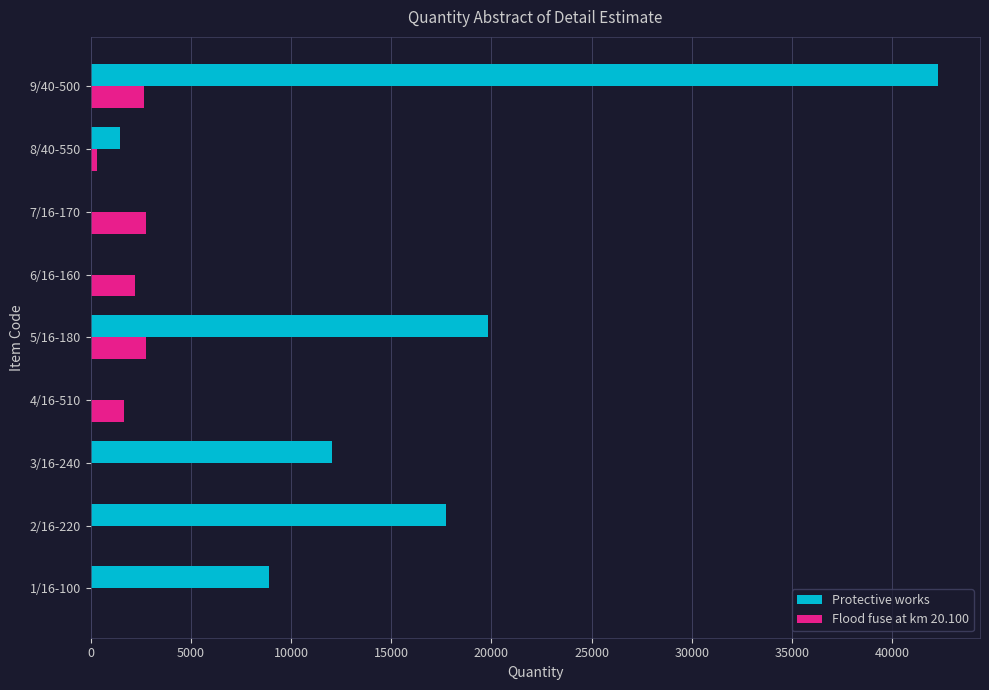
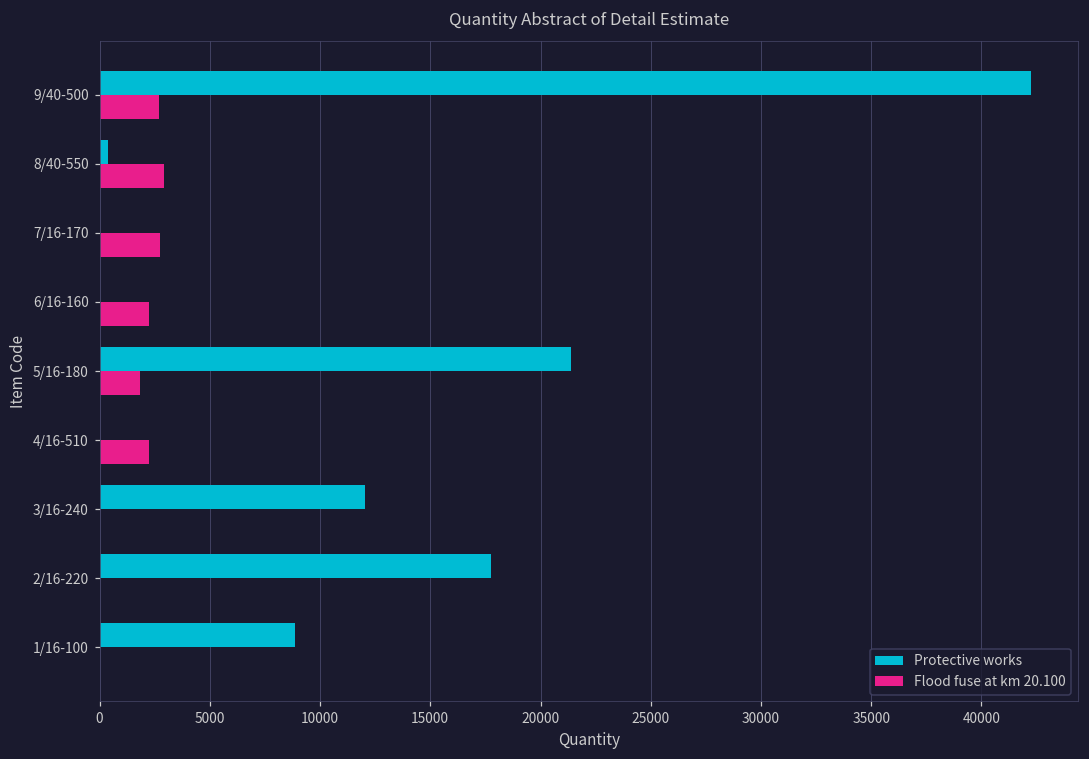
Protective works, 8/40-550: 1500 -> 400
Flood fuse at km 20.100, 8/40-550: 300 -> 2900
Protective works, 5/16-180: 19800 -> 21400
Flood fuse at km 20.100, 5/16-180: 2800 -> 1800
Flood fuse at km 20.100, 4/16-510: 1700 -> 2200
